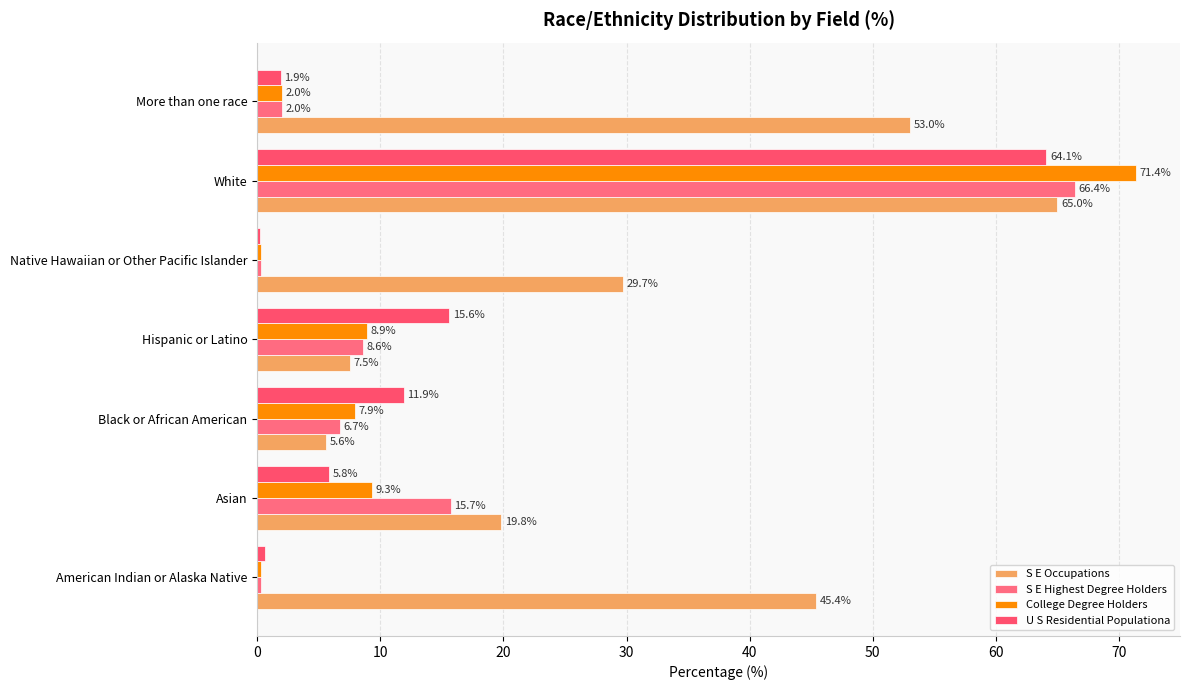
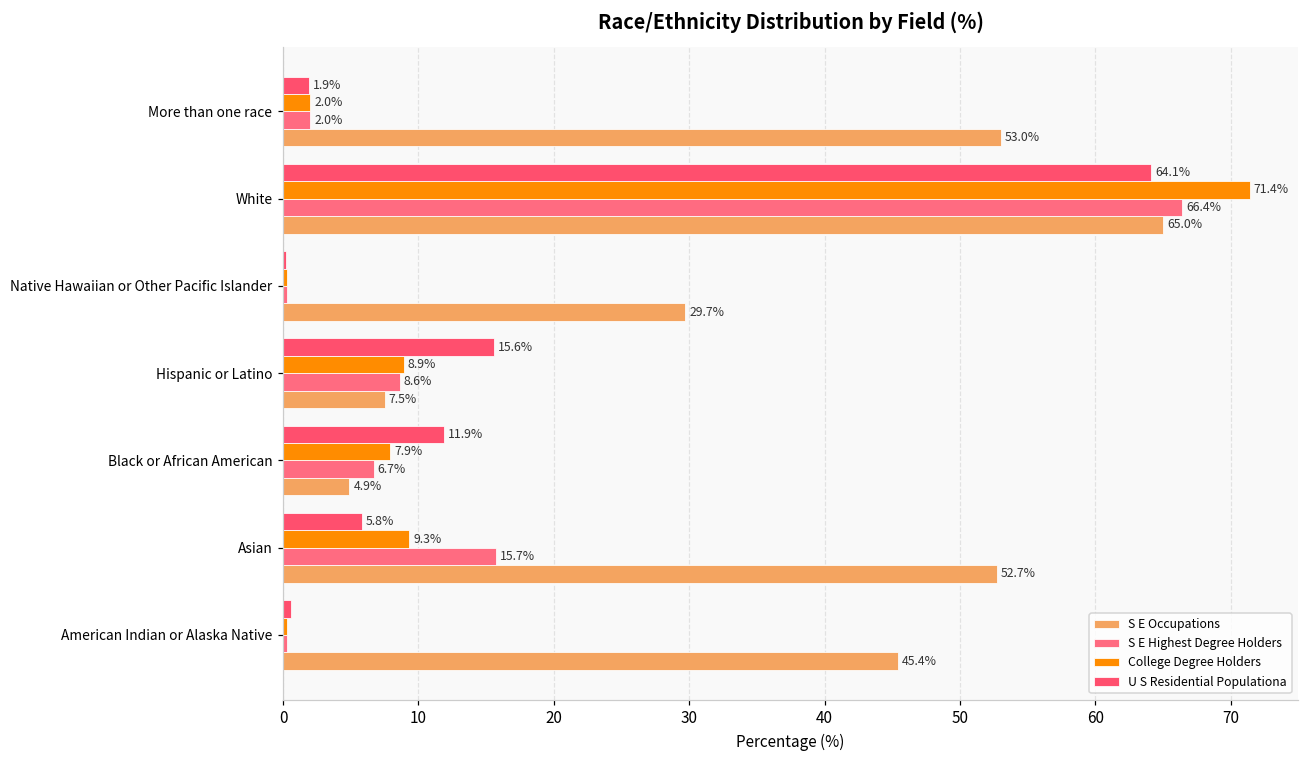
S E Occupations, Black or African American: 5.6% -> 4.9%
S E Occupations, Asian: 19.8% -> 52.7%
